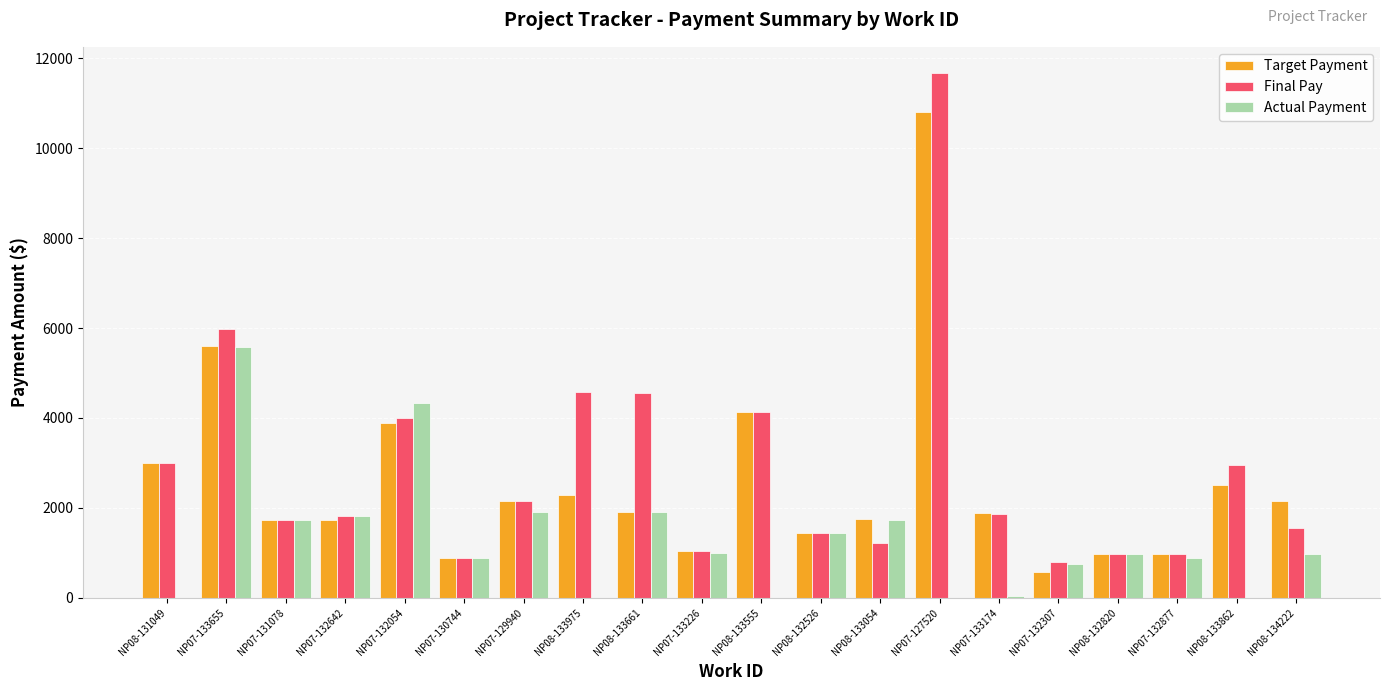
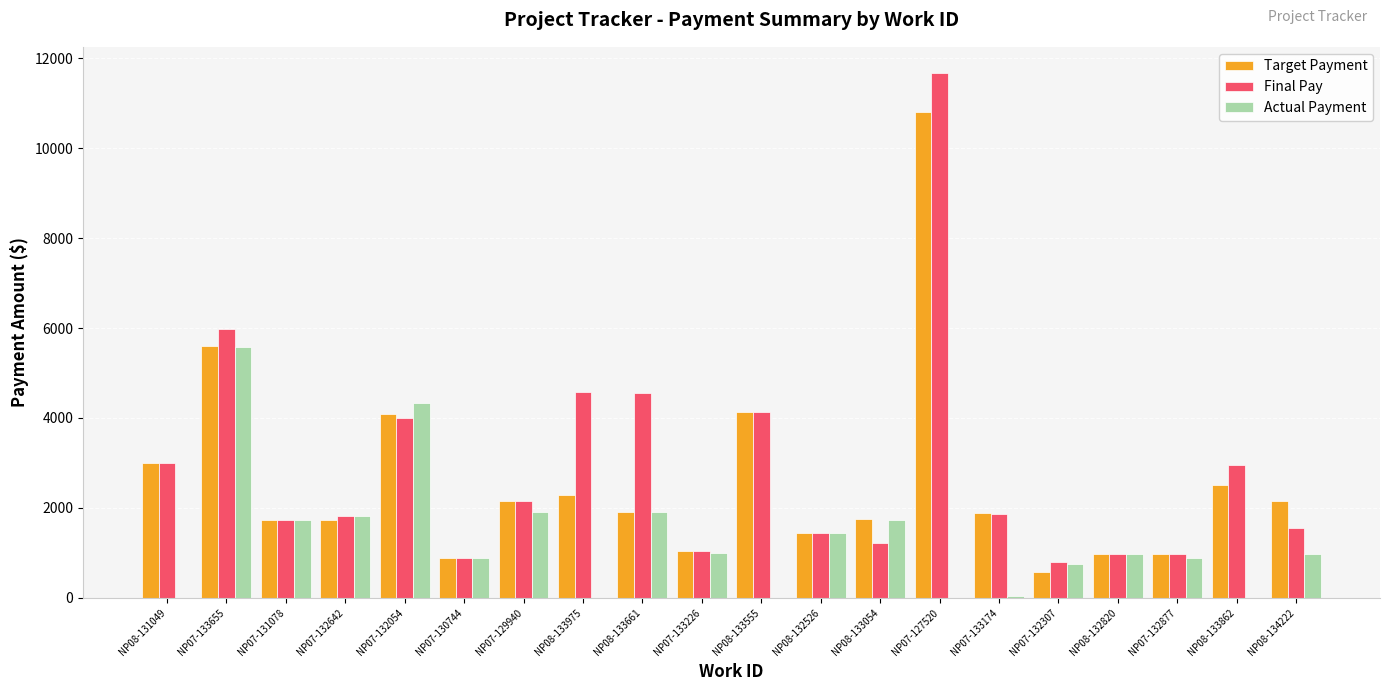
Target Payment, NP07-132054: 3900 -> 4100
